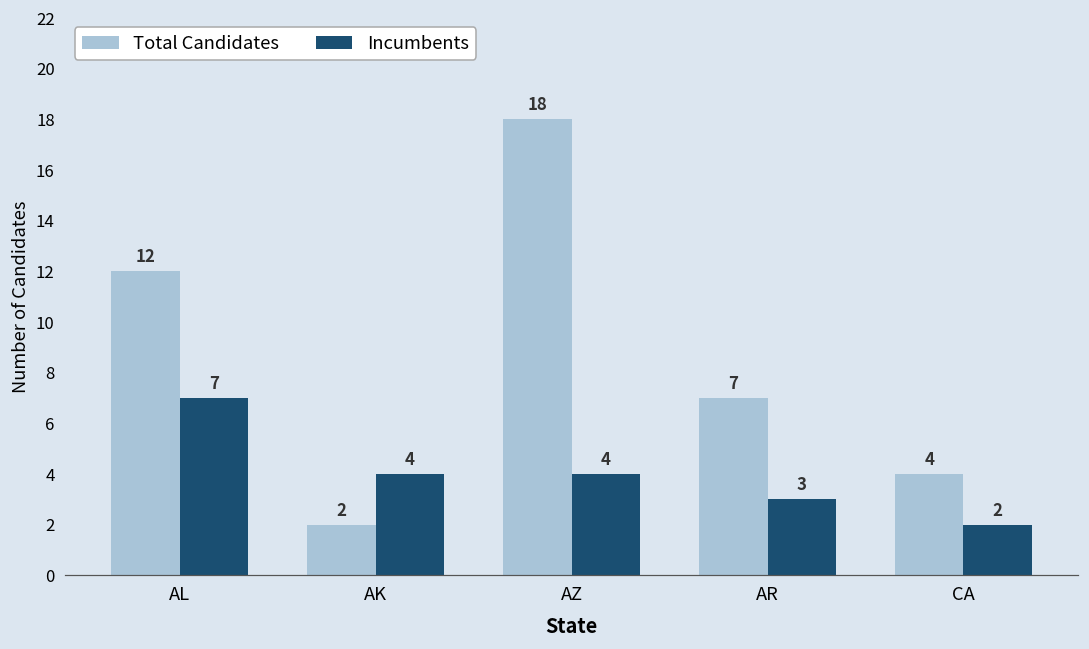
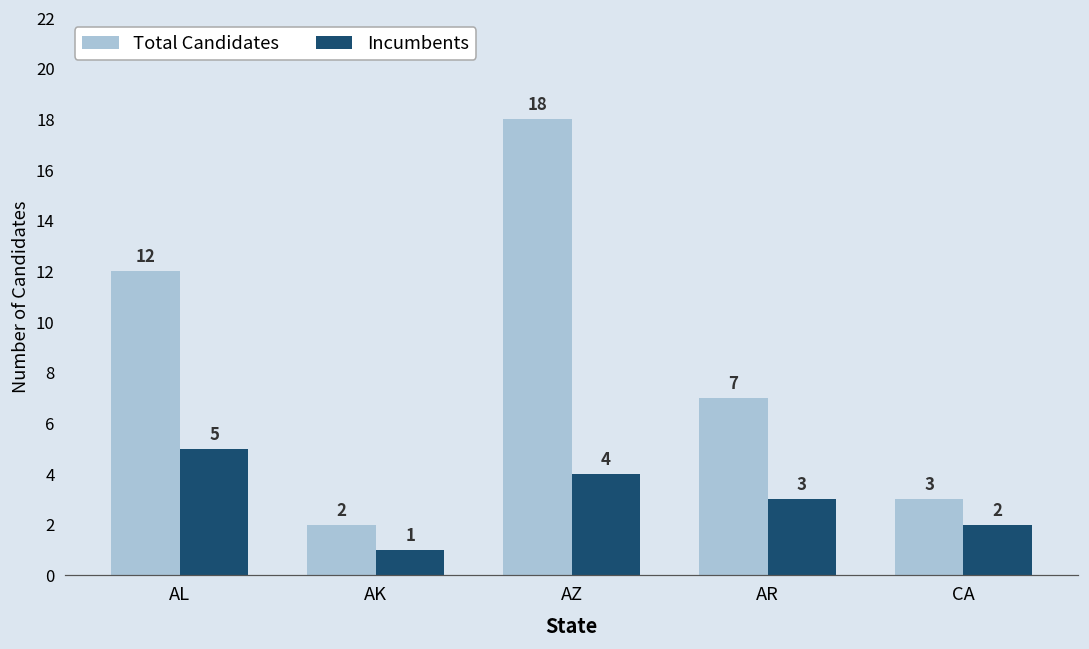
Incumbents, AL: 7 -> 5
Incumbents, AK: 4 -> 1
Total Candidates, CA: 4 -> 3
